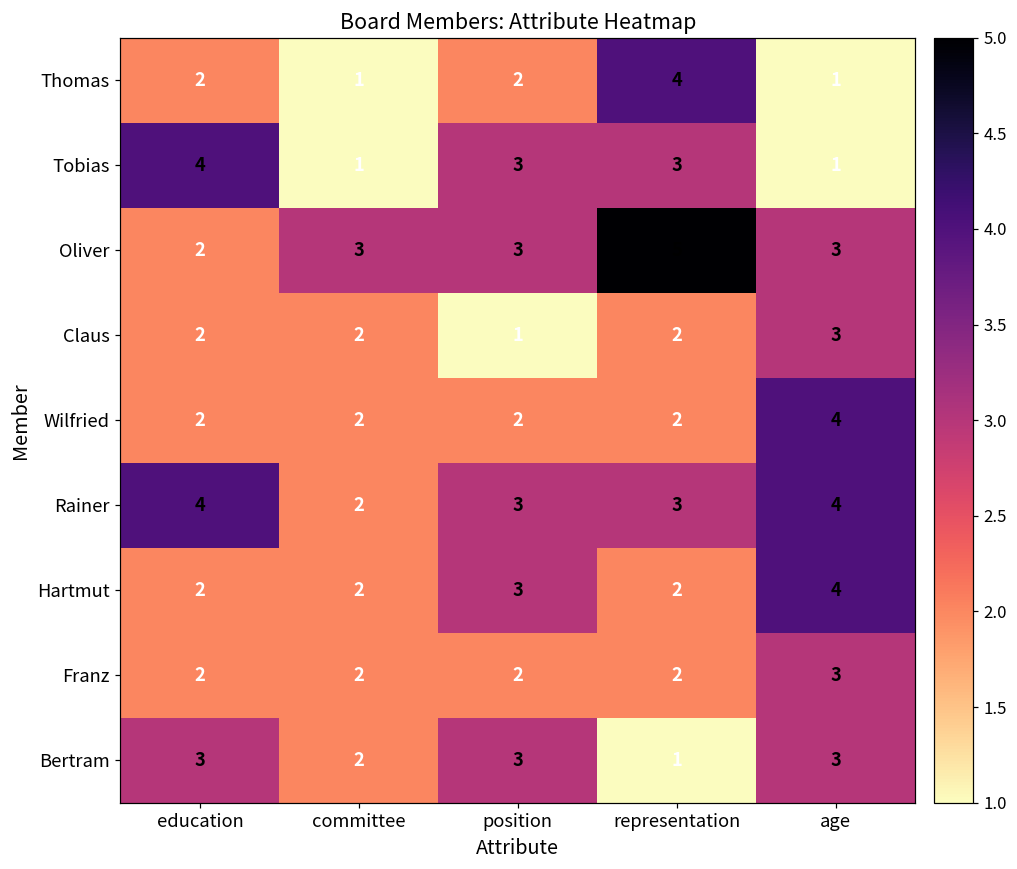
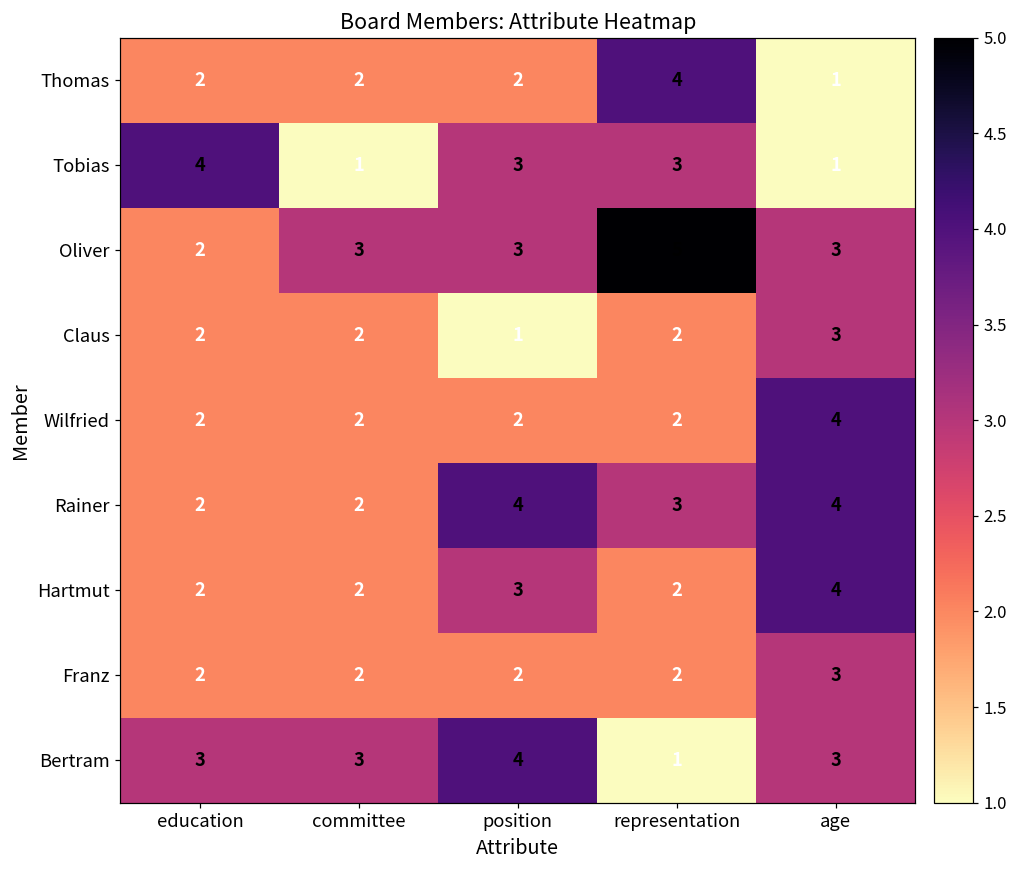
Thomas, committee: 1 -> 2
Rainer, education: 4 -> 2
Rainer, position: 3 -> 4
Bertram, committee: 2 -> 3
Bertram, position: 3 -> 4
